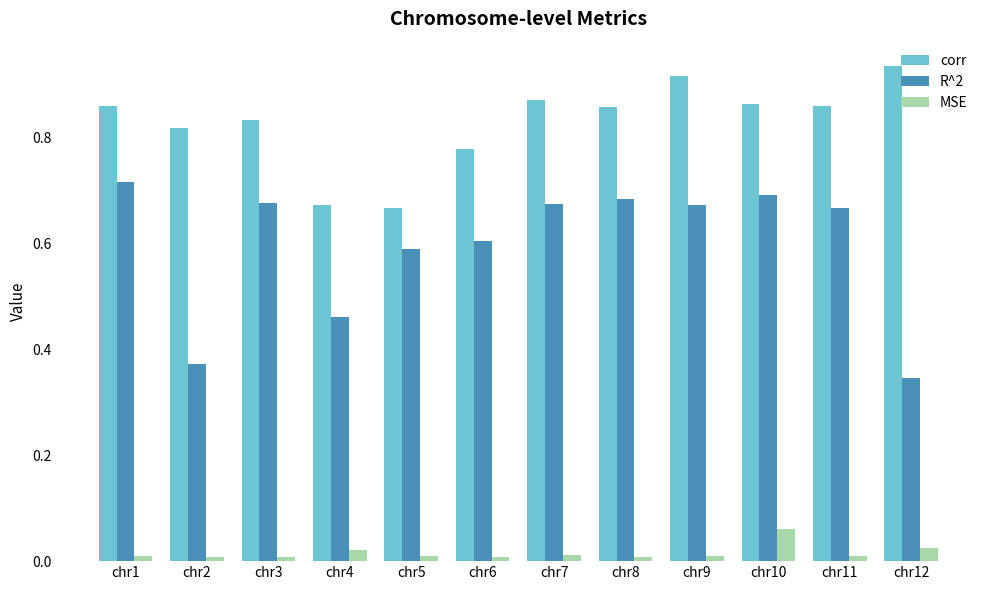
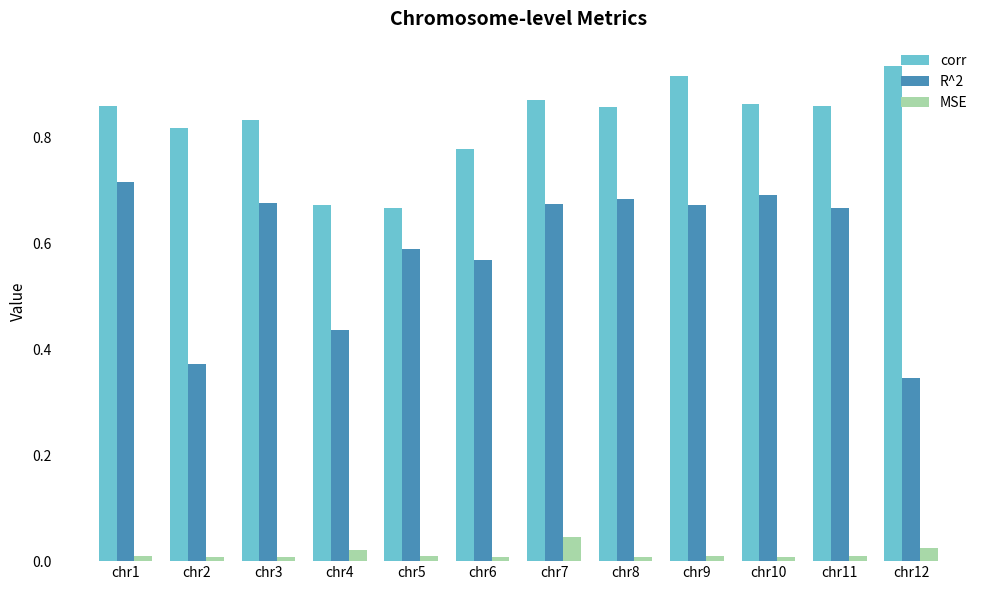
R^2, chr4: 0.46 -> 0.44
R^2, chr6: 0.60 -> 0.57
MSE, chr7: 0.01 -> 0.05
MSE, chr10: 0.06 -> 0.01
